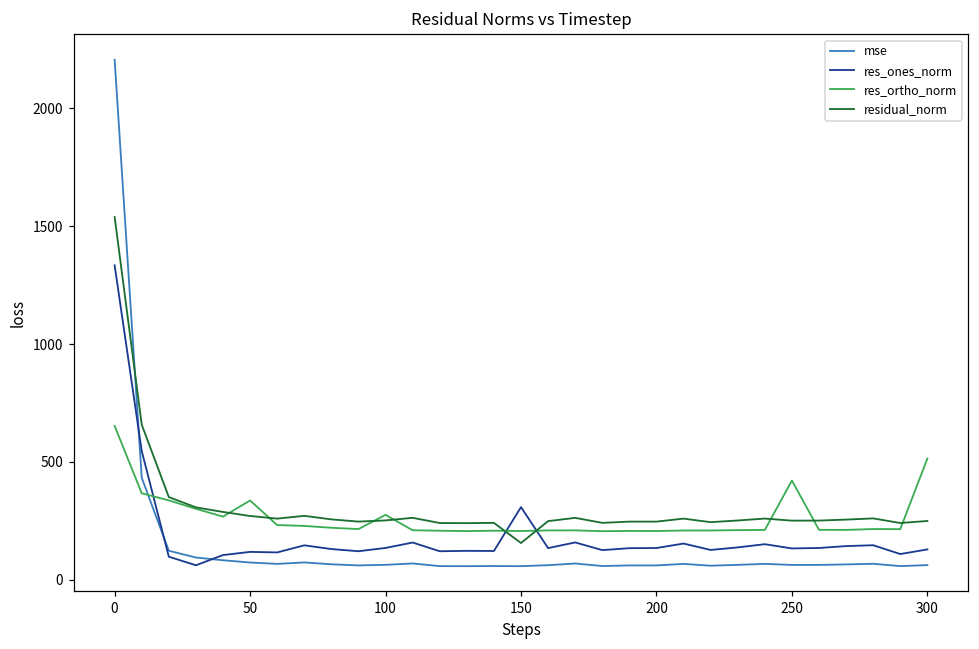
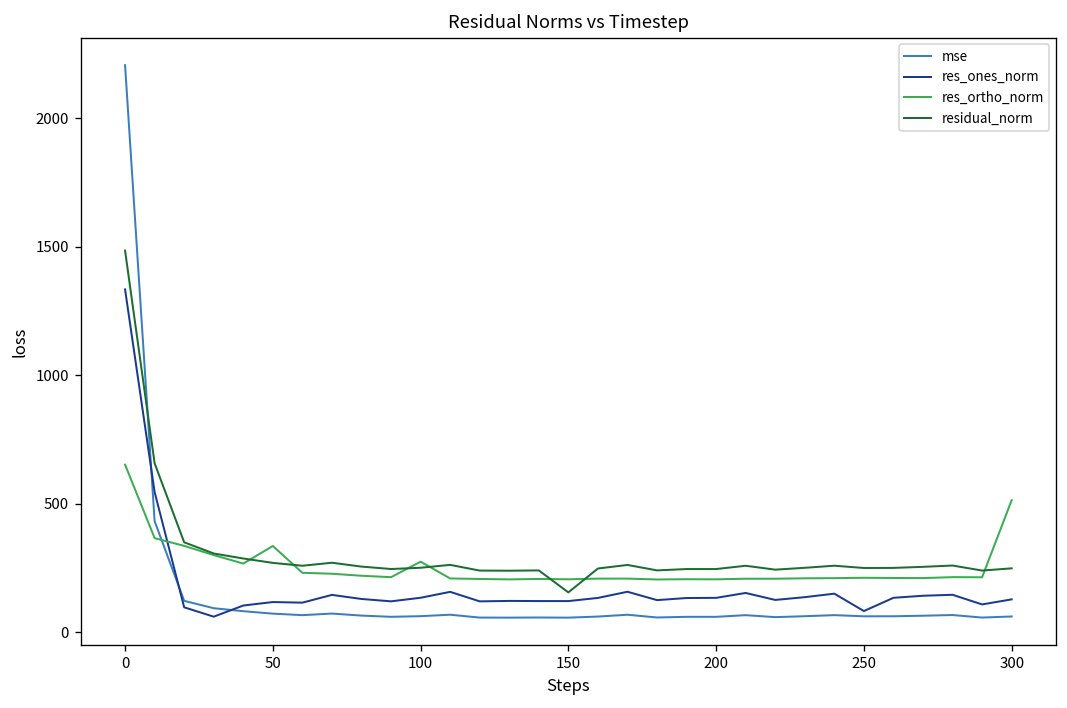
residual_norm, 0: 1540 -> 1490
res_ones_norm, 150: 310 -> 120
res_ones_norm, 250: 130 -> 80
res_ortho_norm, 250: 420 -> 210
